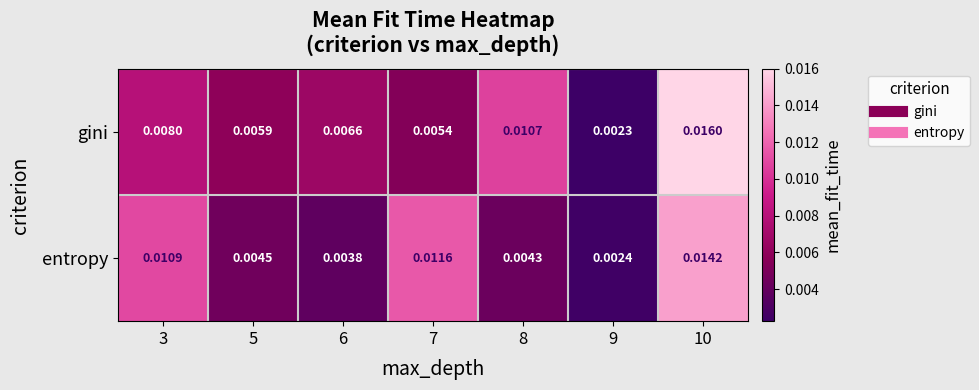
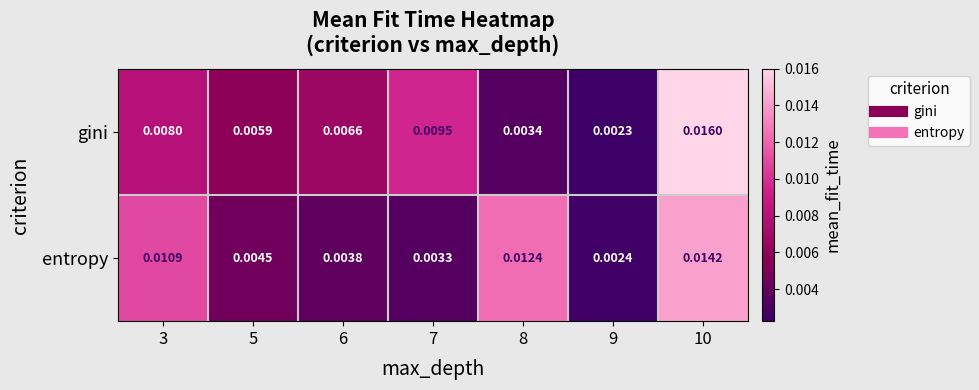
gini, 7: 0.0054 -> 0.0095
gini, 8: 0.0107 -> 0.0034
entropy, 7: 0.0116 -> 0.0033
entropy, 8: 0.0043 -> 0.0124
